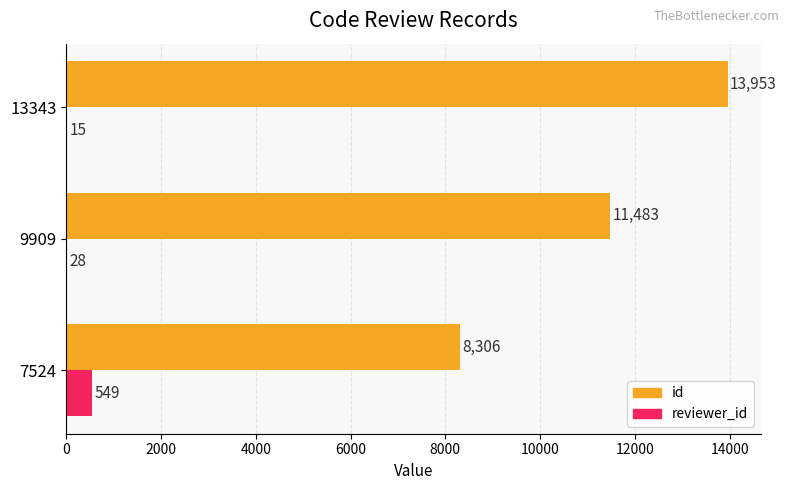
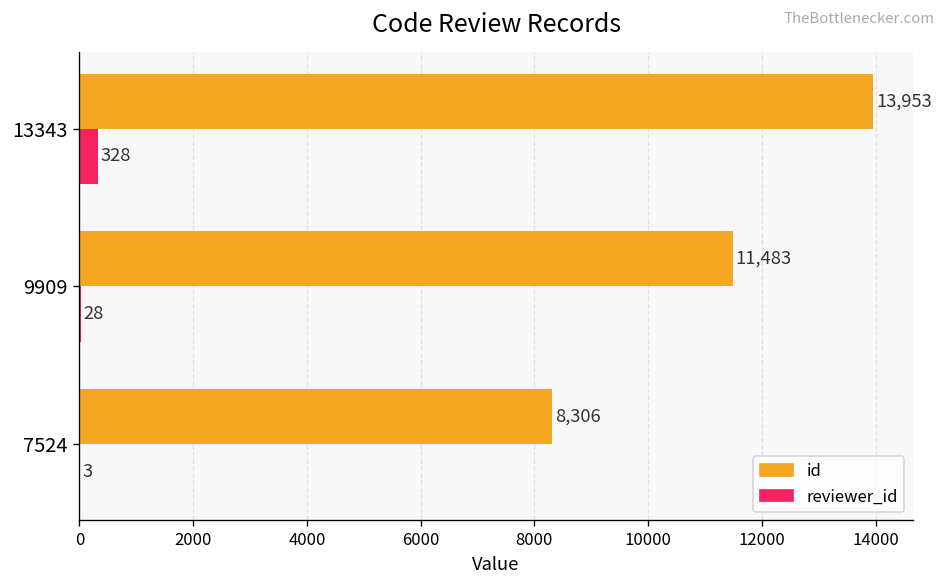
reviewer_id, 13343: 15 -> 328
reviewer_id, 7524: 549 -> 3
